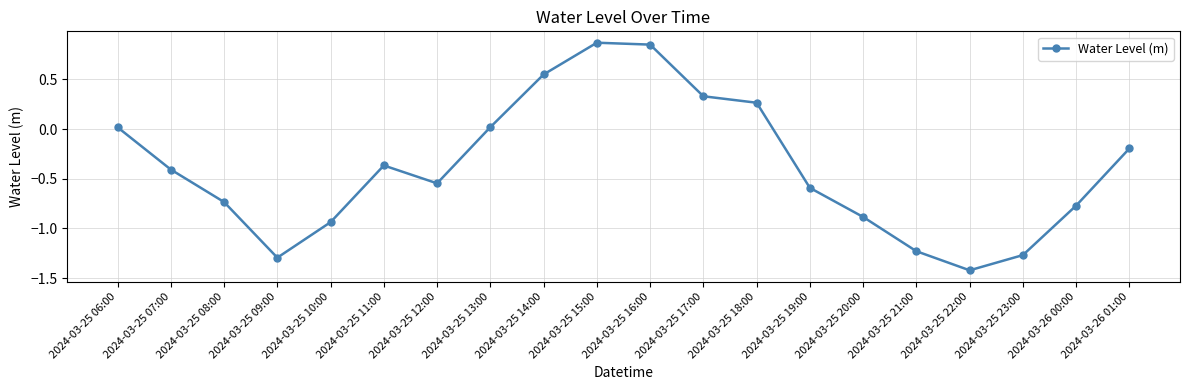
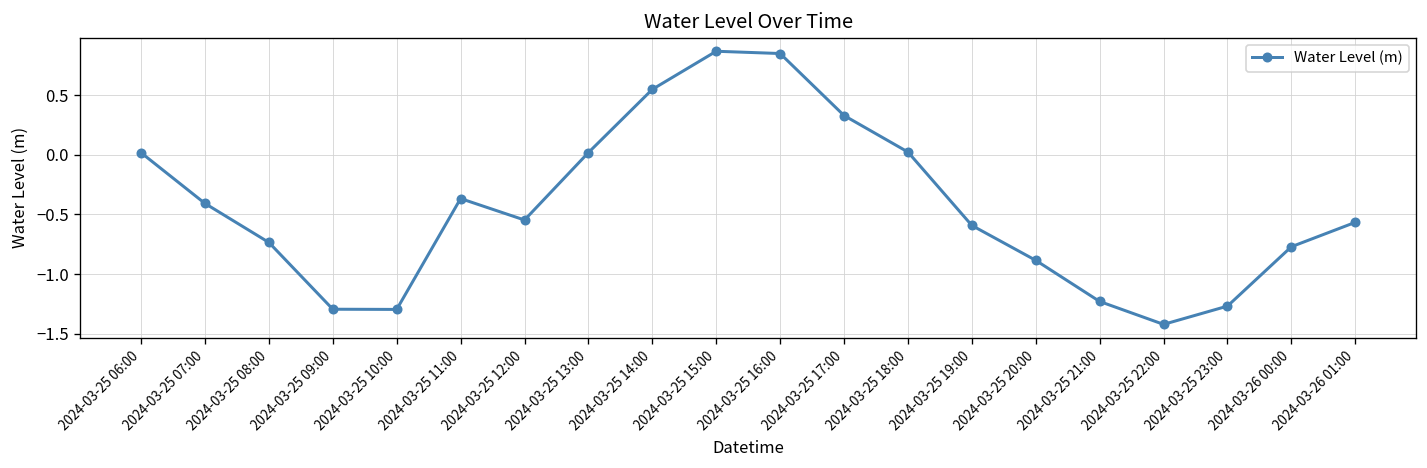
2024-03-25 10:00: -0.9 -> -1.3
2024-03-25 18:00: 0.3 -> 0.0
2024-03-26 01:00: -0.2 -> -0.6
